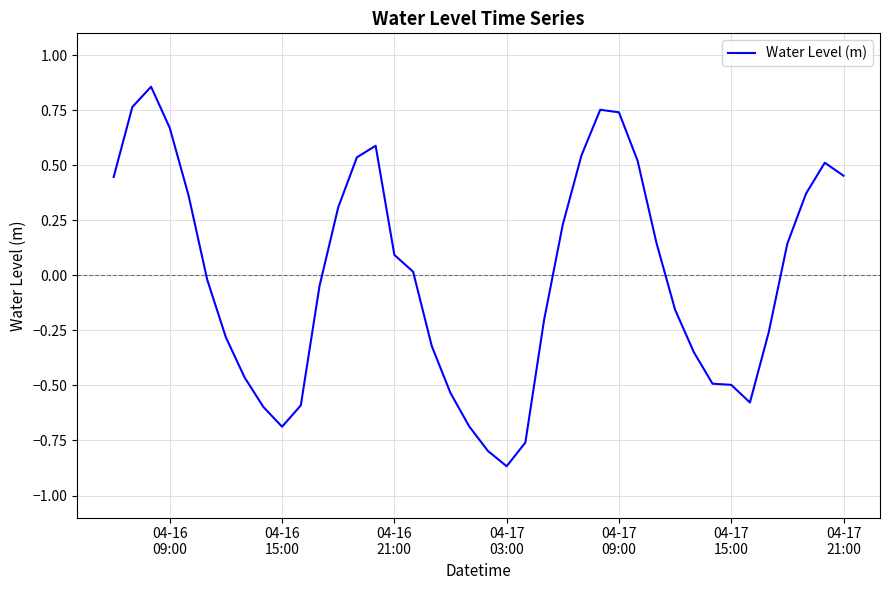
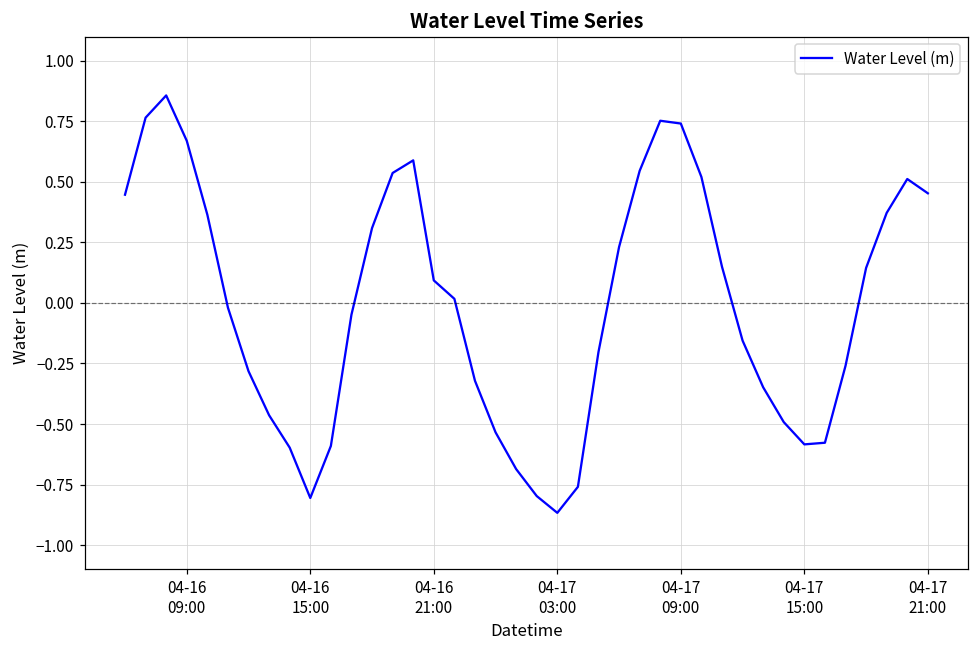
04-16 15:00: -0.69 -> -0.81
04-17 15:00: -0.50 -> -0.58
